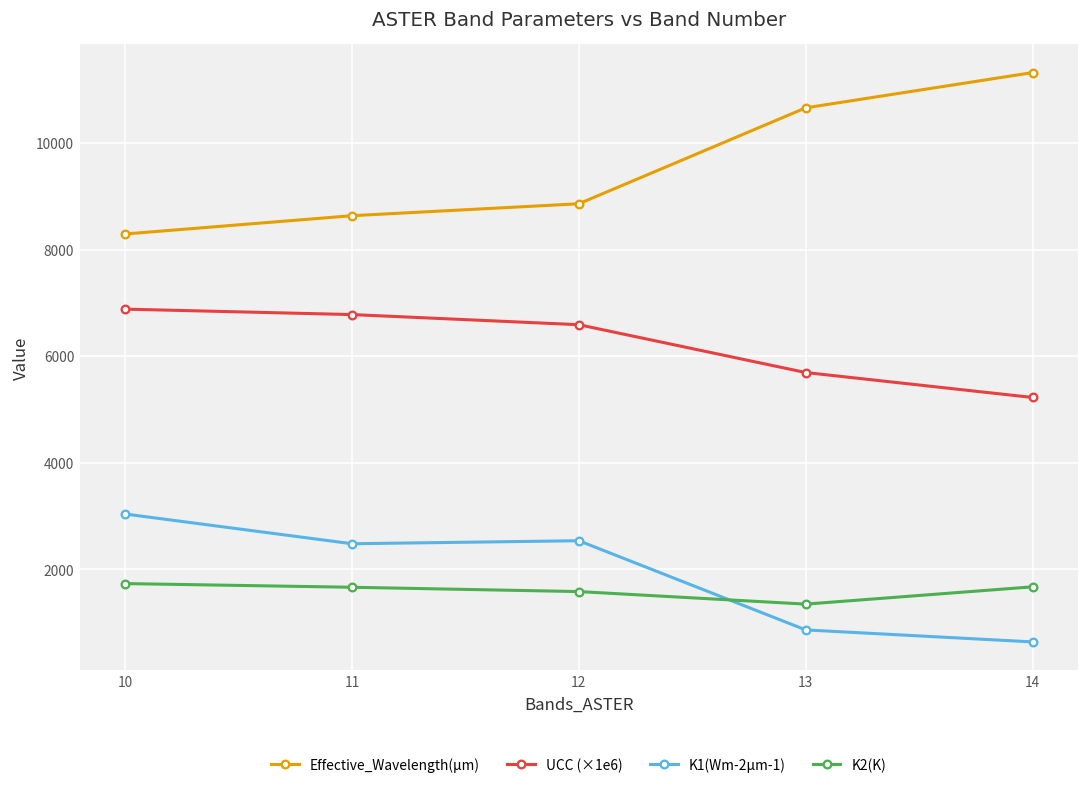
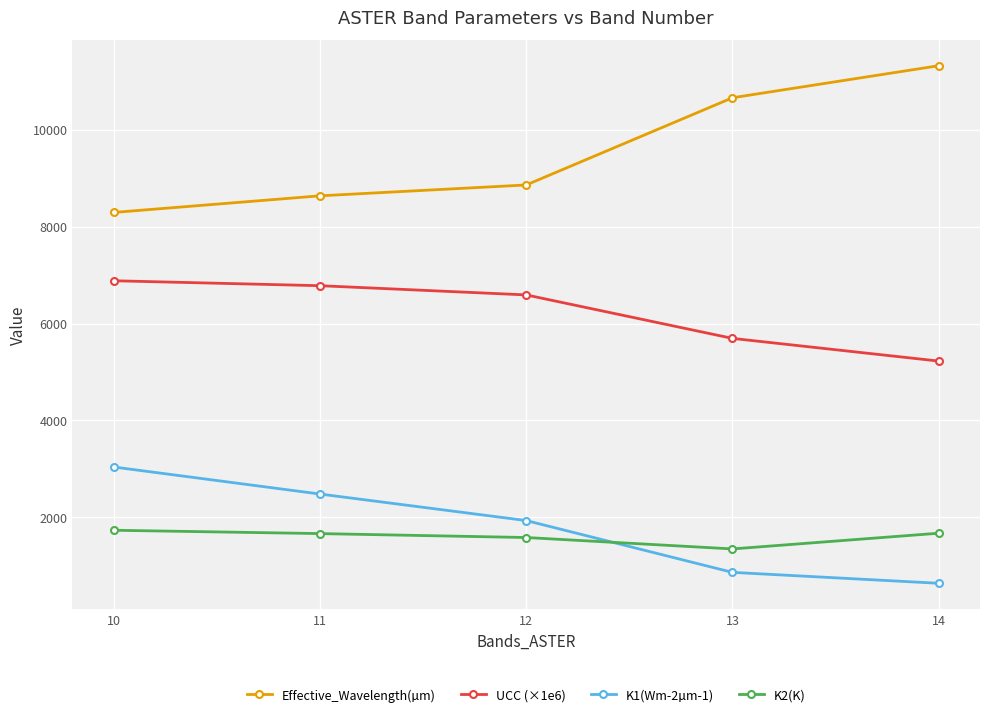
K1(Wm-2µm-1), 12: 2500 -> 1900
